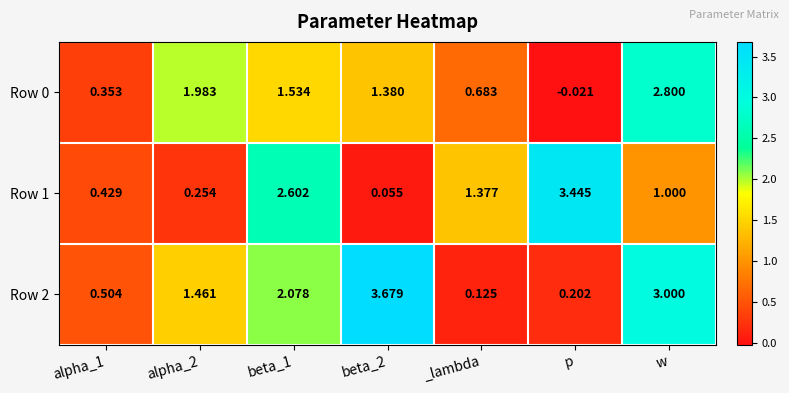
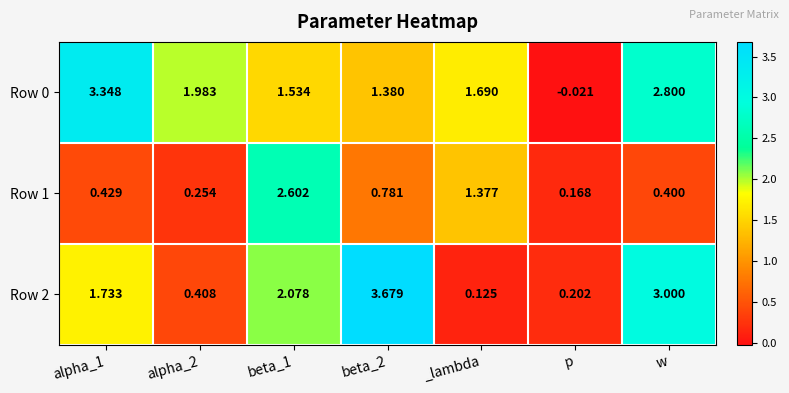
Row 0, alpha_1: 0.353 -> 3.348
Row 0, _lambda: 0.683 -> 1.690
Row 1, beta_2: 0.055 -> 0.781
Row 1, p: 3.445 -> 0.168
Row 1, w: 1.000 -> 0.400
Row 2, alpha_1: 0.504 -> 1.733
Row 2, alpha_2: 1.461 -> 0.408
